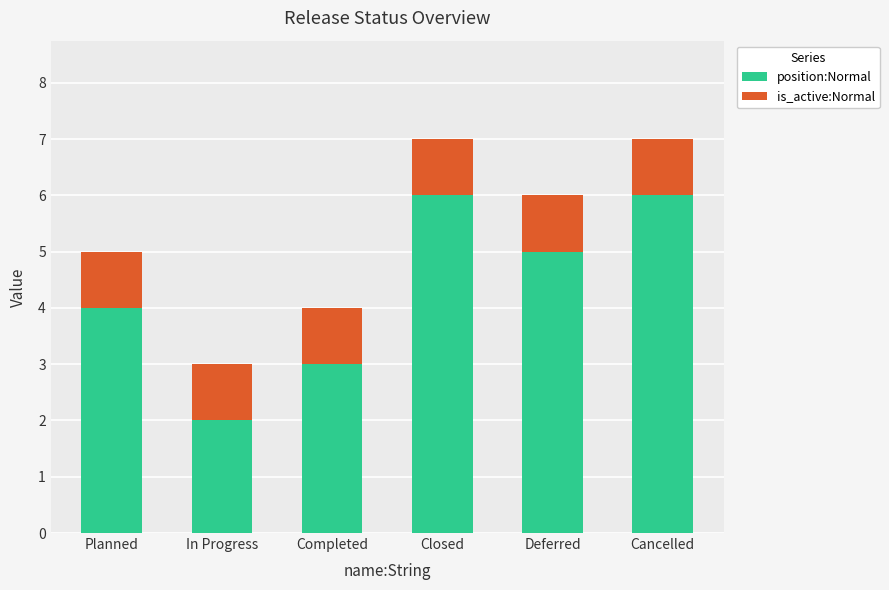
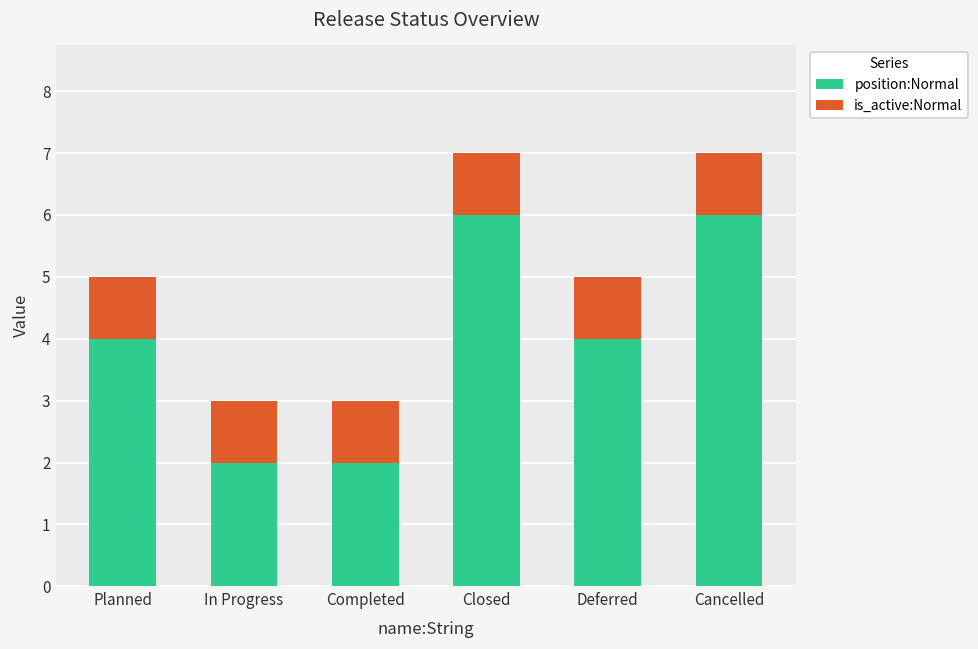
position:Normal, Completed: 3 -> 2
position:Normal, Deferred: 5 -> 4
